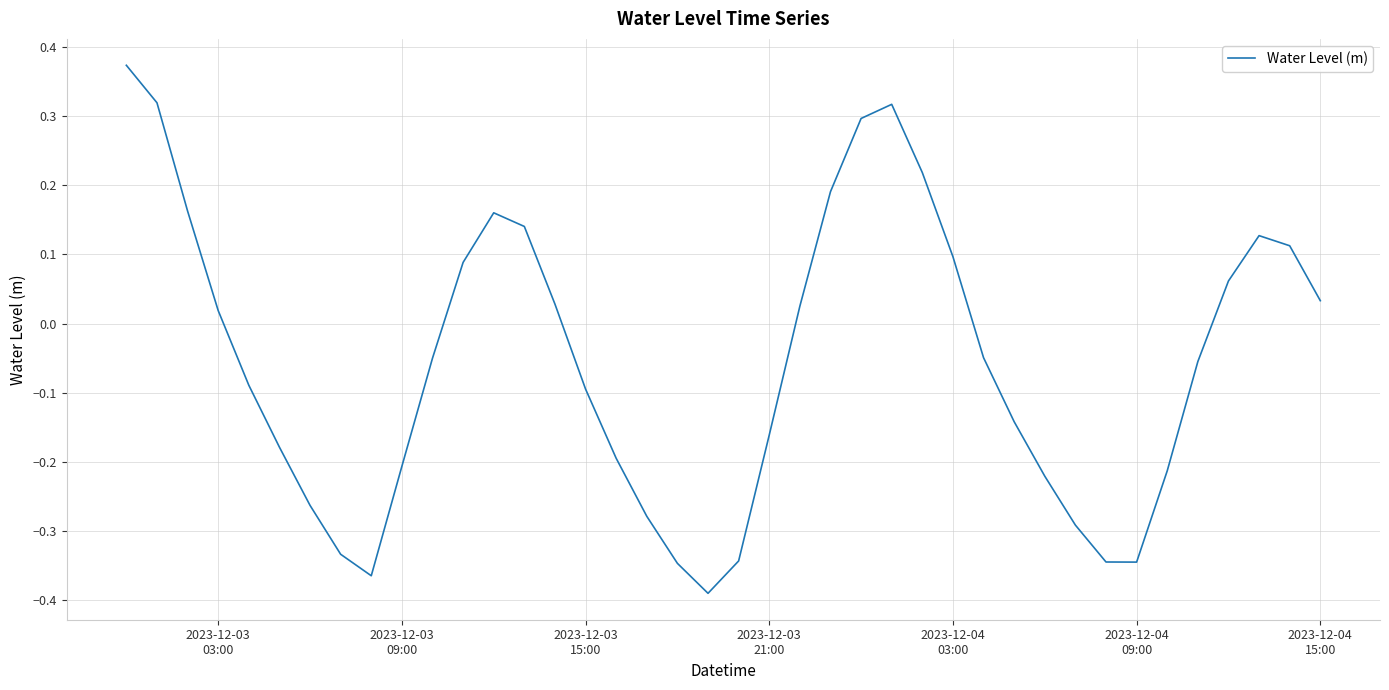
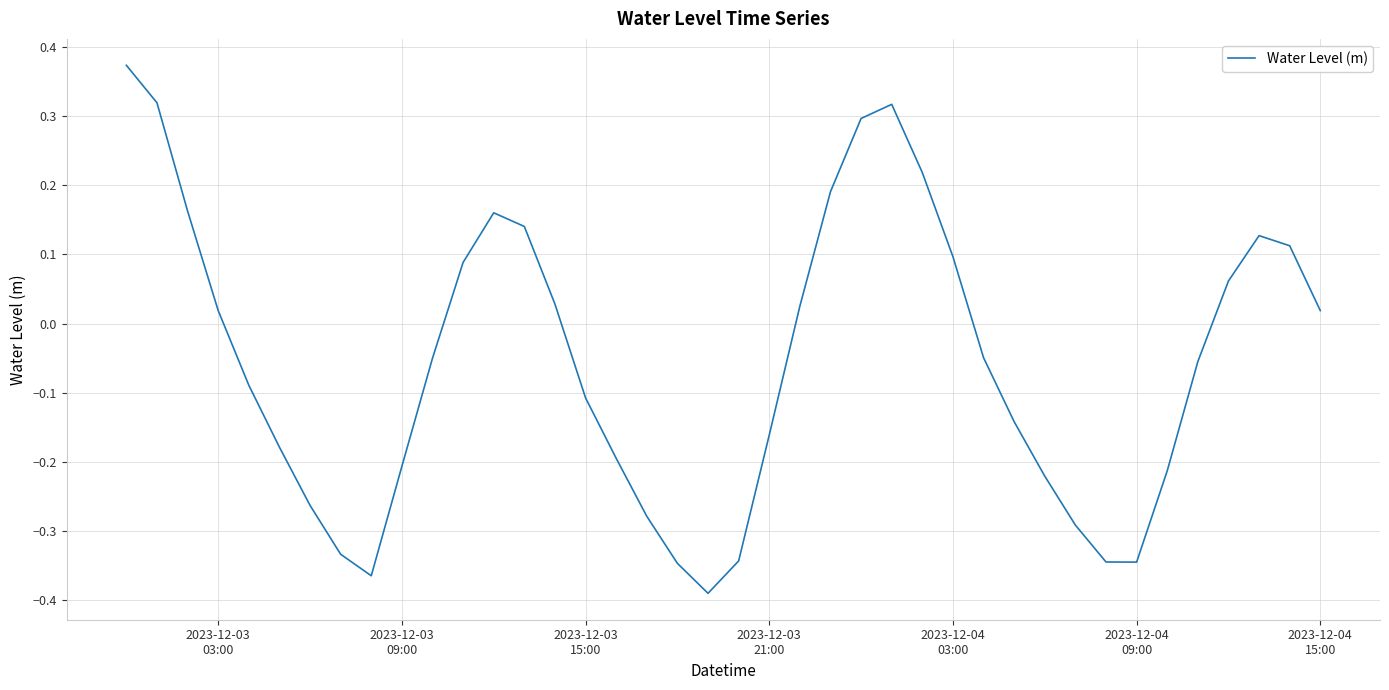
2023-12-03 15:00: -0.09 -> -0.11
2023-12-04 15:00: 0.03 -> 0.02
